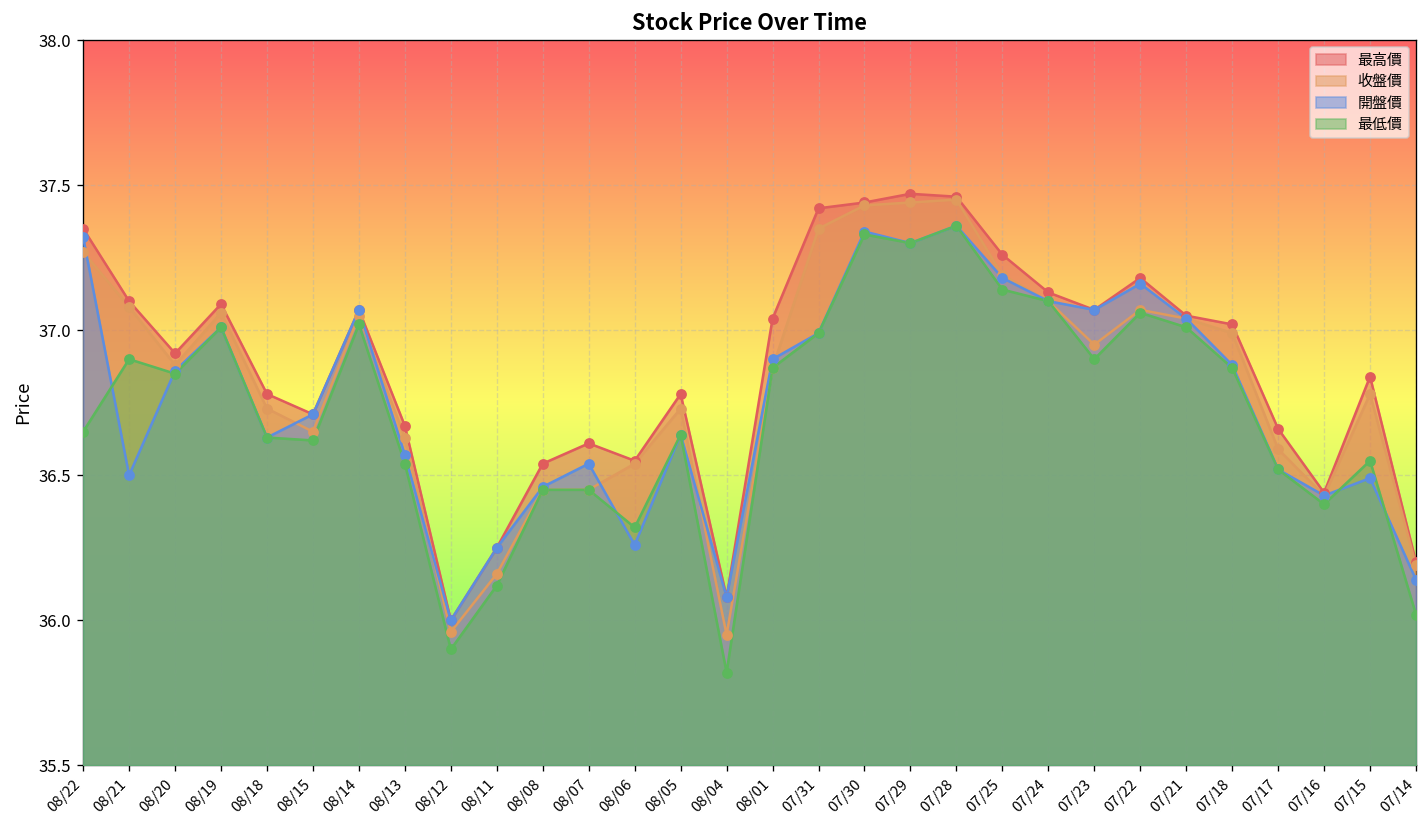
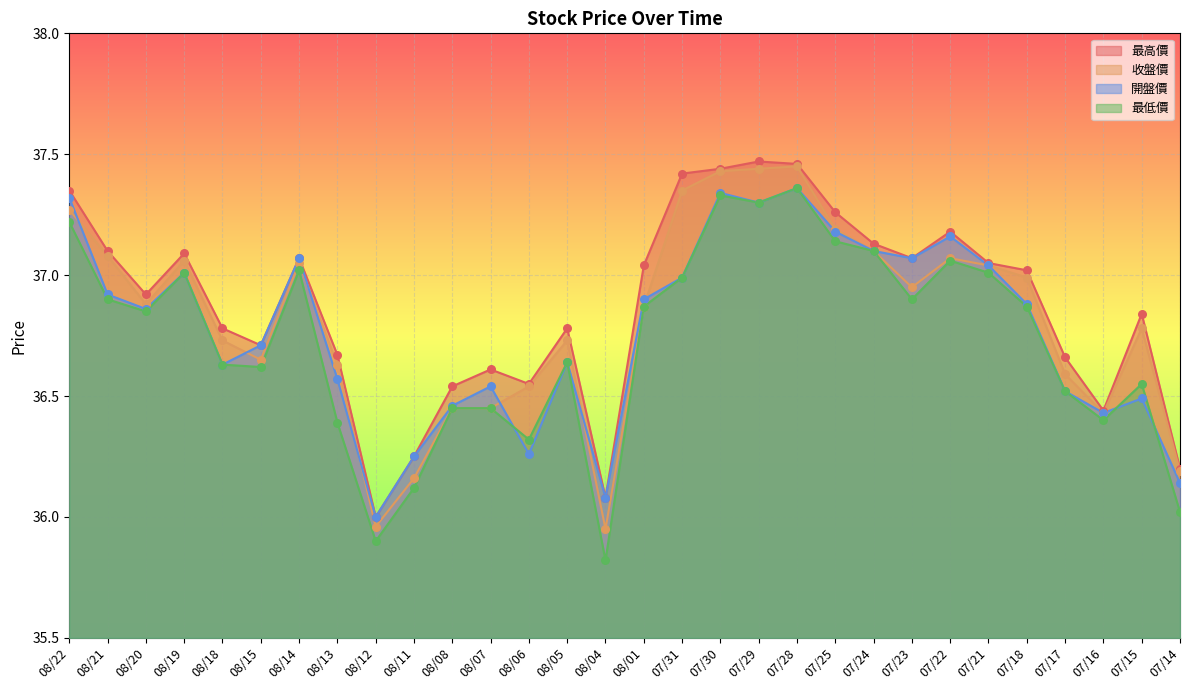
最低價, 08/22: 36.65 -> 37.22
開盤價, 08/21: 36.50 -> 36.92
最低價, 08/13: 36.54 -> 36.39
